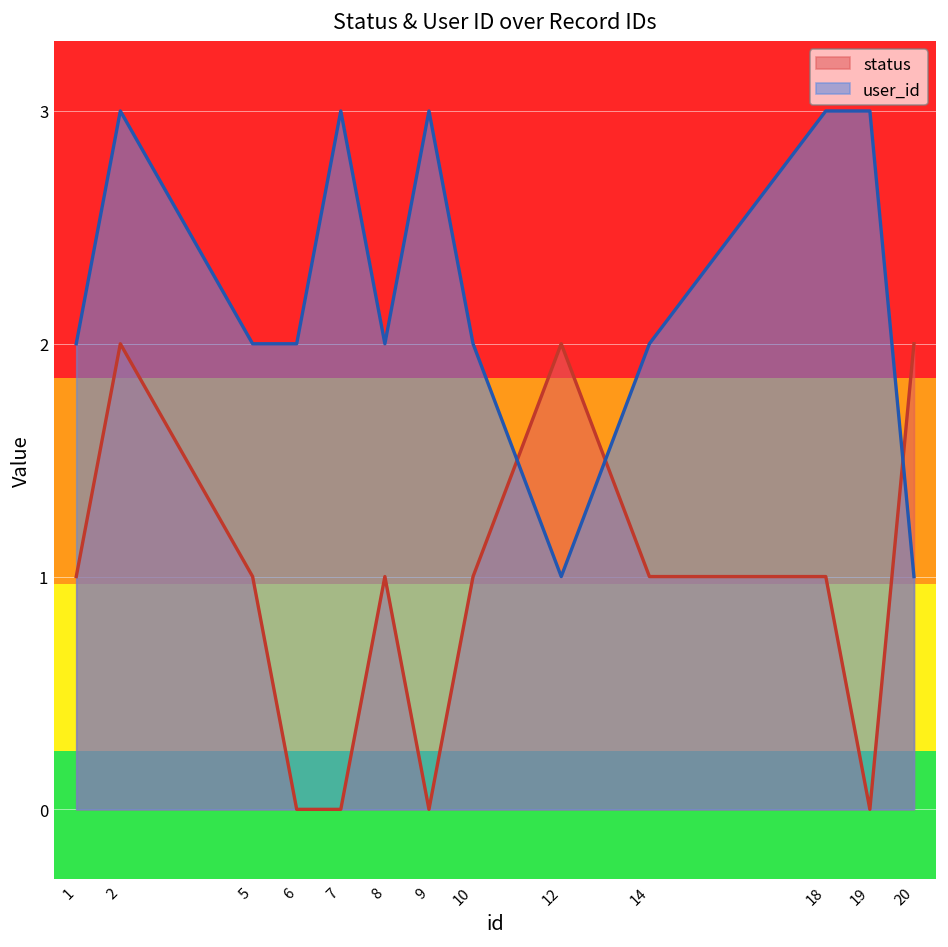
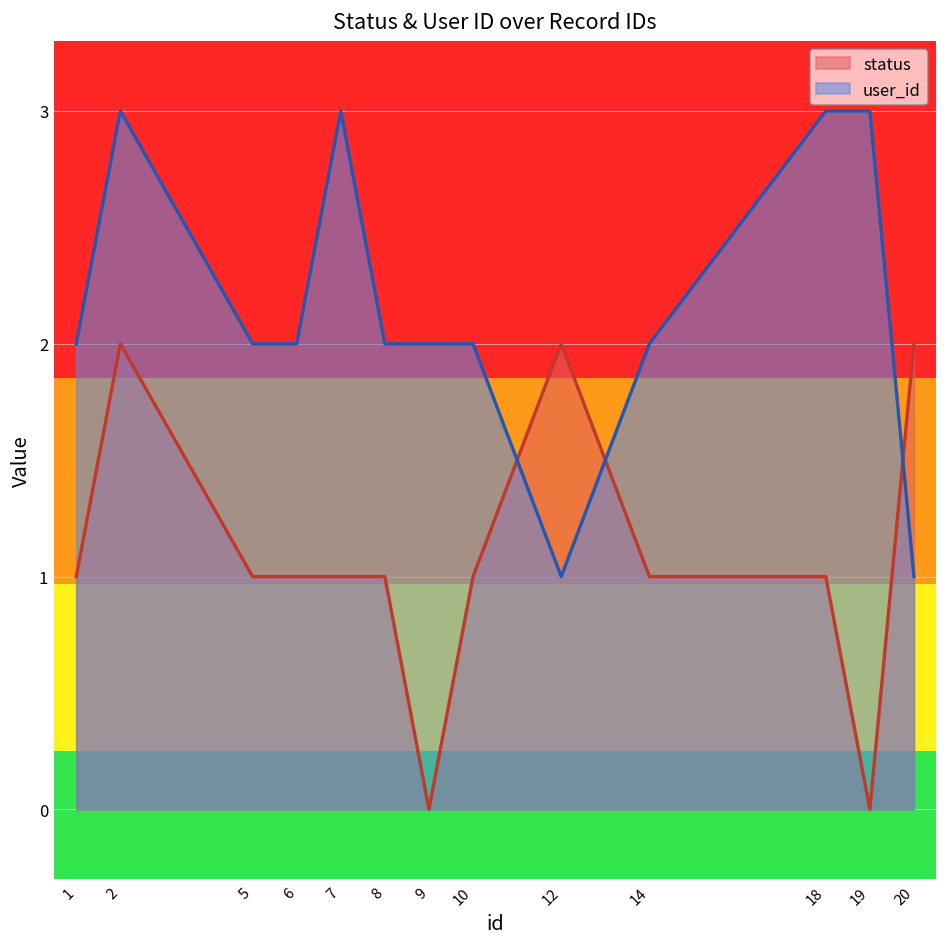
status, 6: 0 -> 1
status, 7: 0 -> 1
user_id, 9: 3 -> 2
